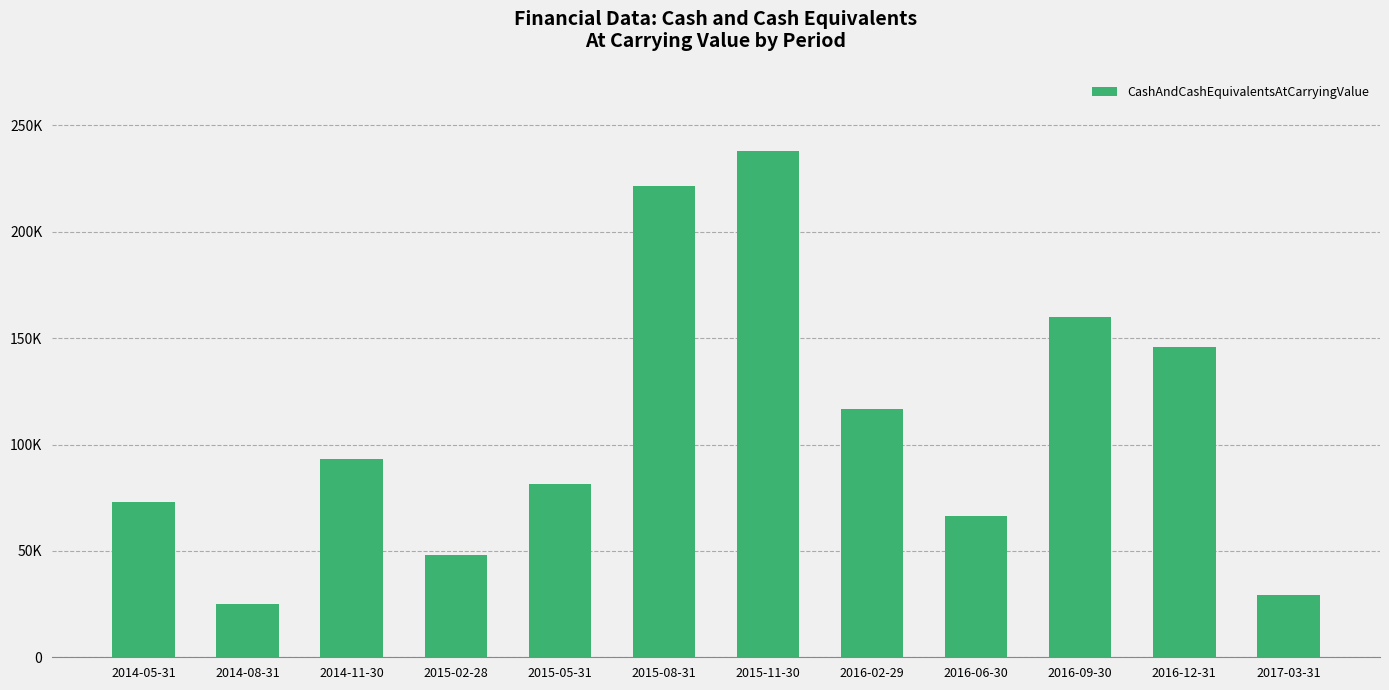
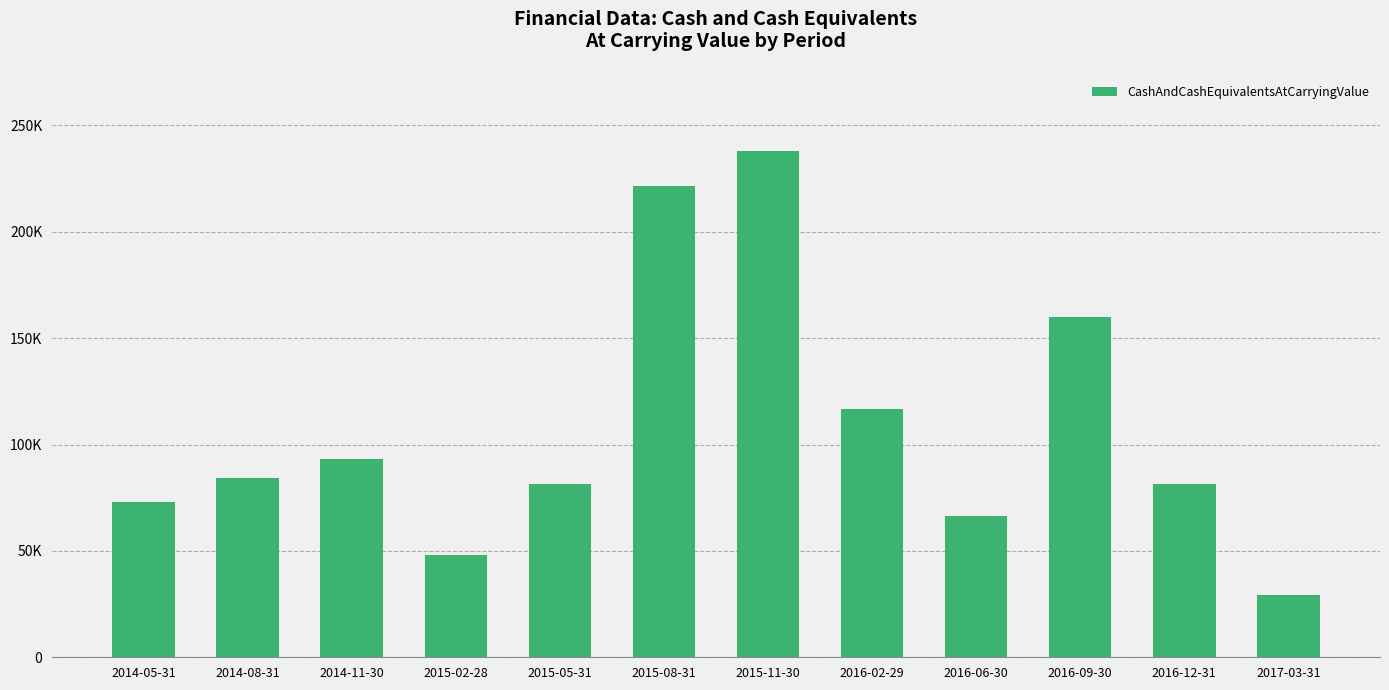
2014-08-31: 25000 -> 84000
2016-12-31: 146000 -> 81000
